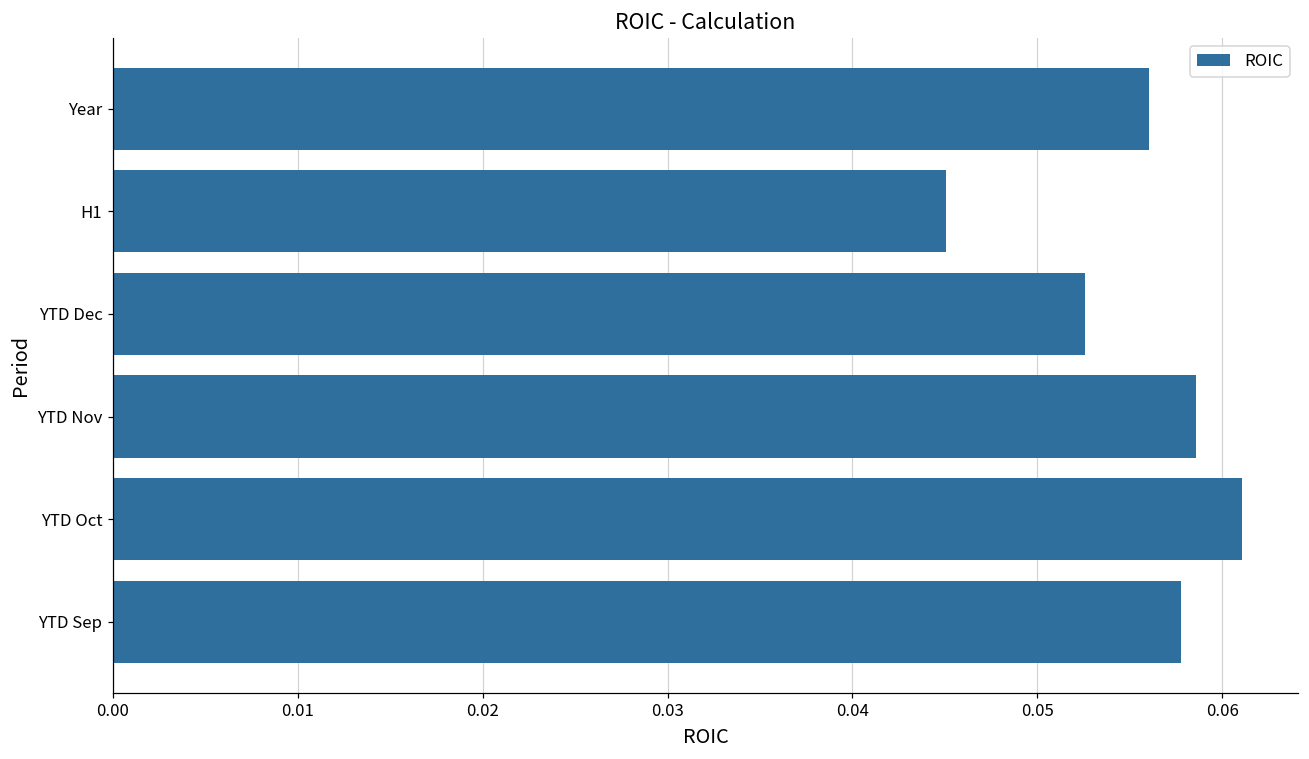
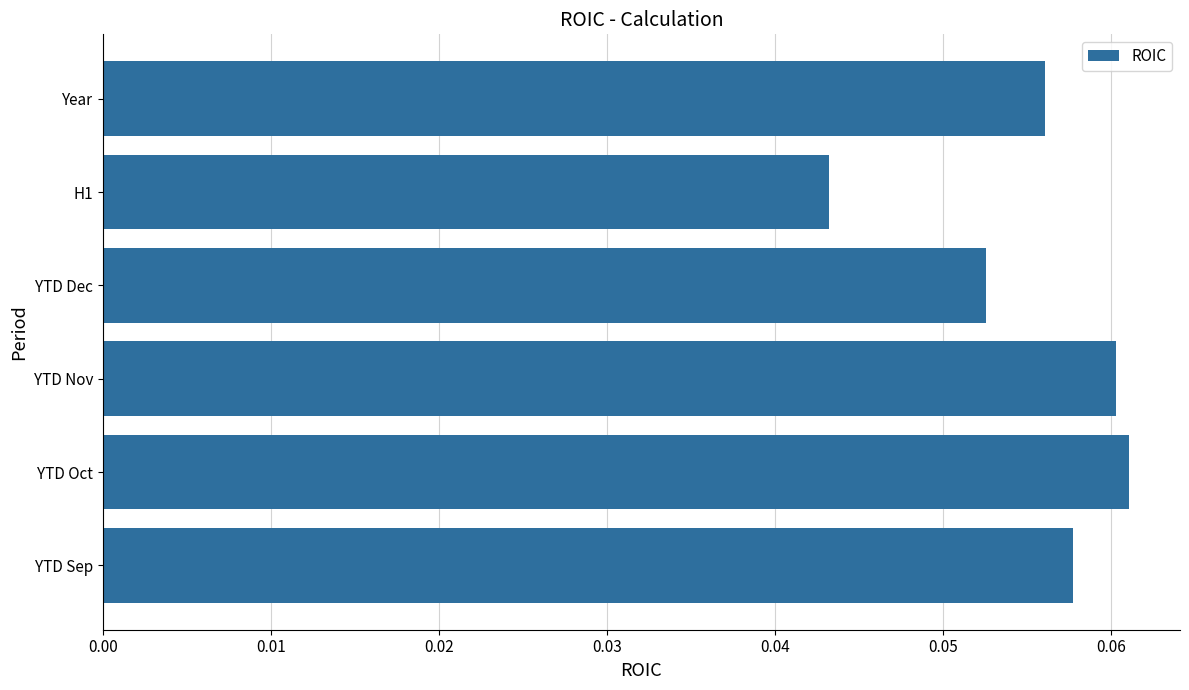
H1: 0.0450 -> 0.0432
YTD Nov: 0.0586 -> 0.0603
